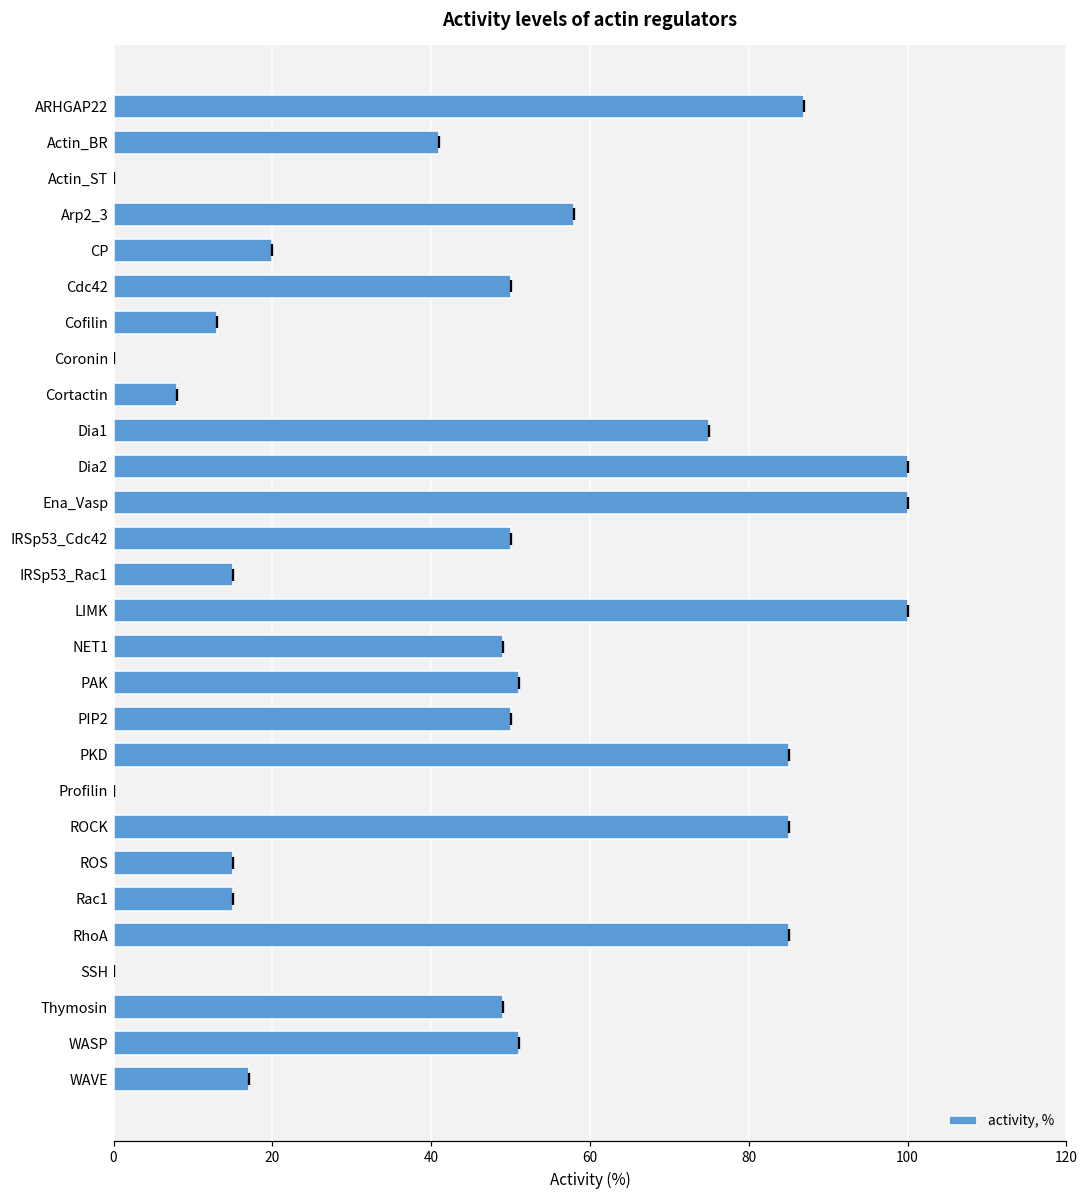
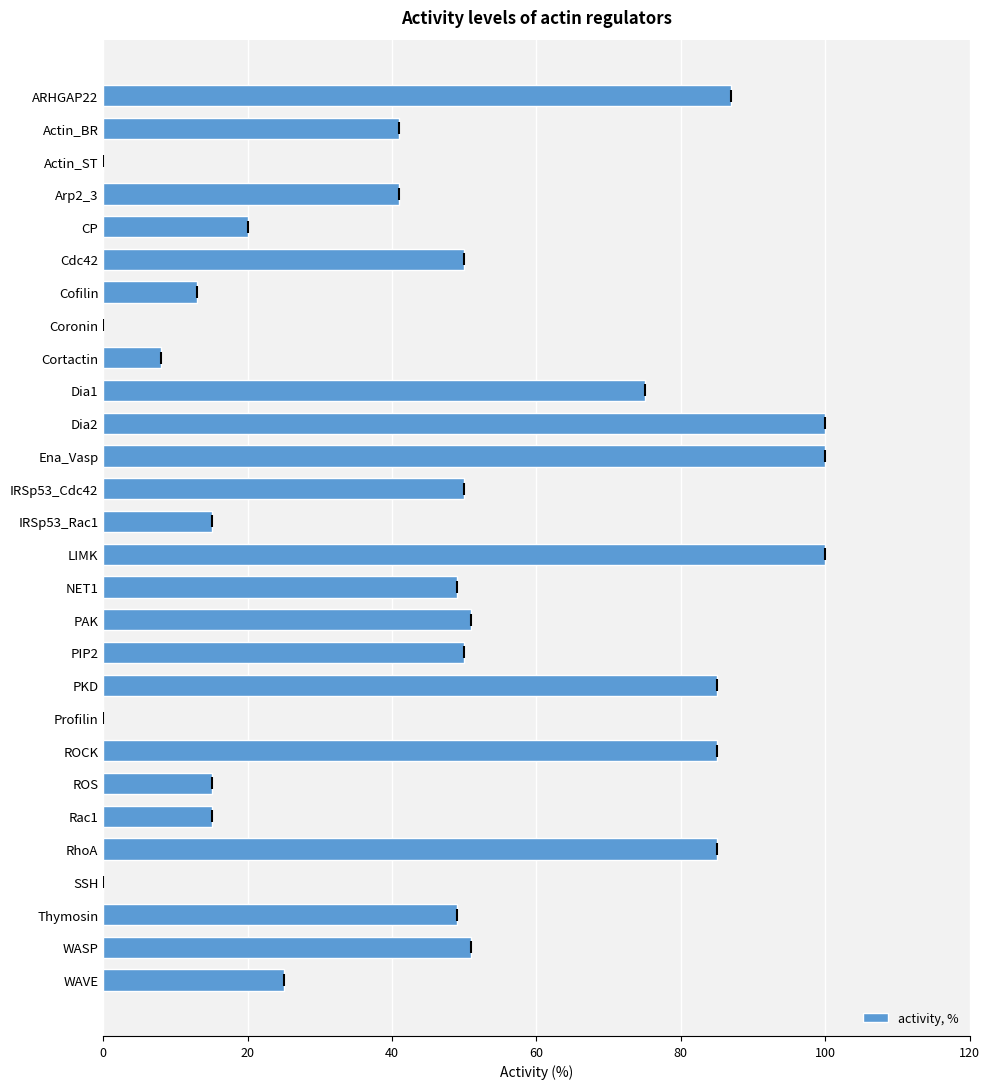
activity, %, Arp2_3: 58 -> 41
activity, %, WAVE: 17 -> 25
